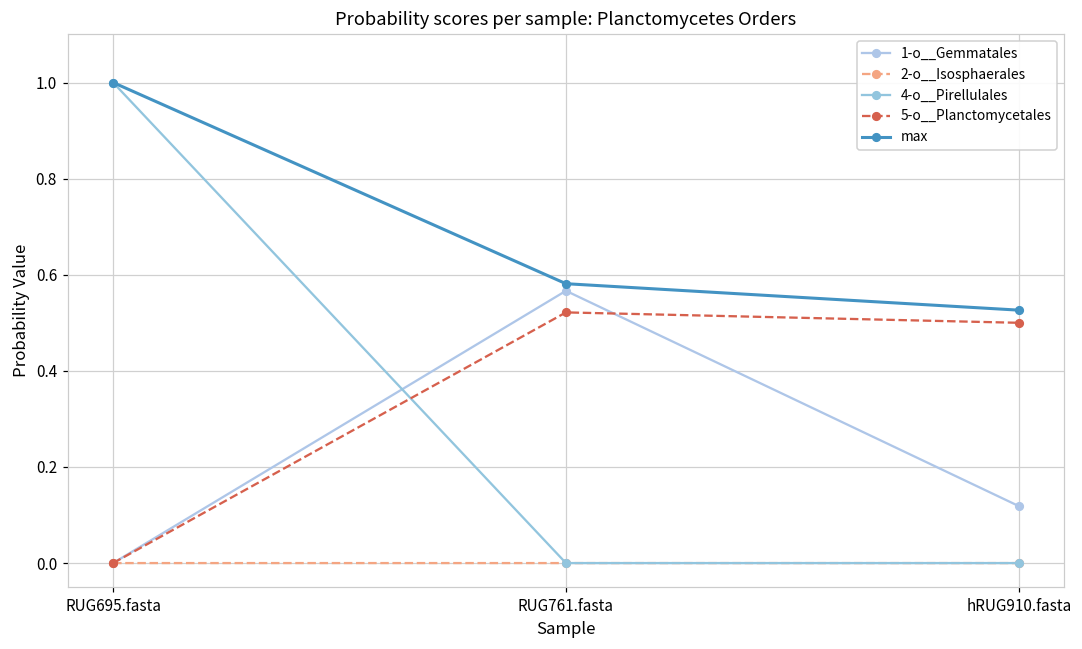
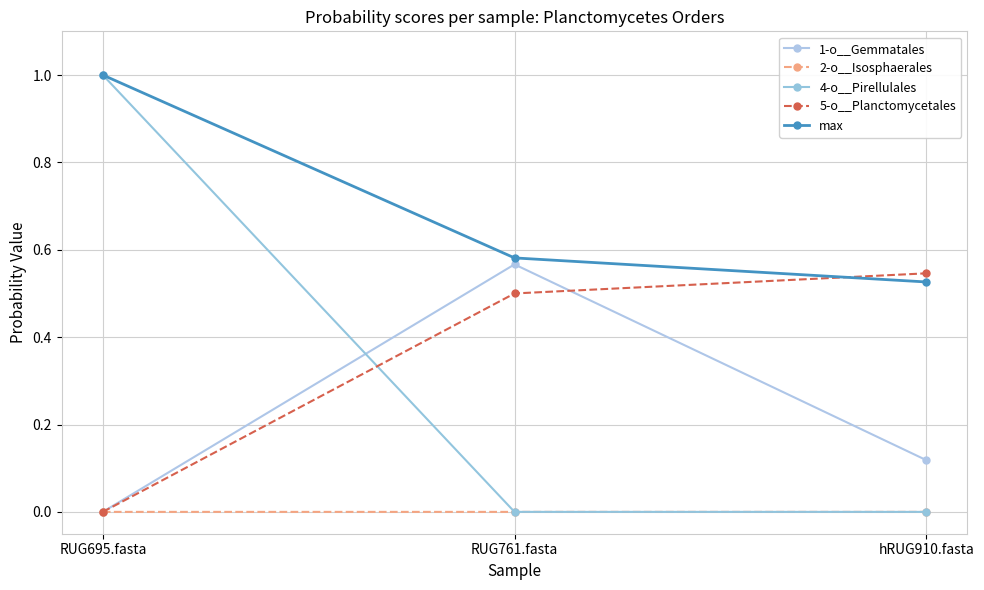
5-o__Planctomycetales, RUG761.fasta: 0.52 -> 0.50
5-o__Planctomycetales, hRUG910.fasta: 0.50 -> 0.55
